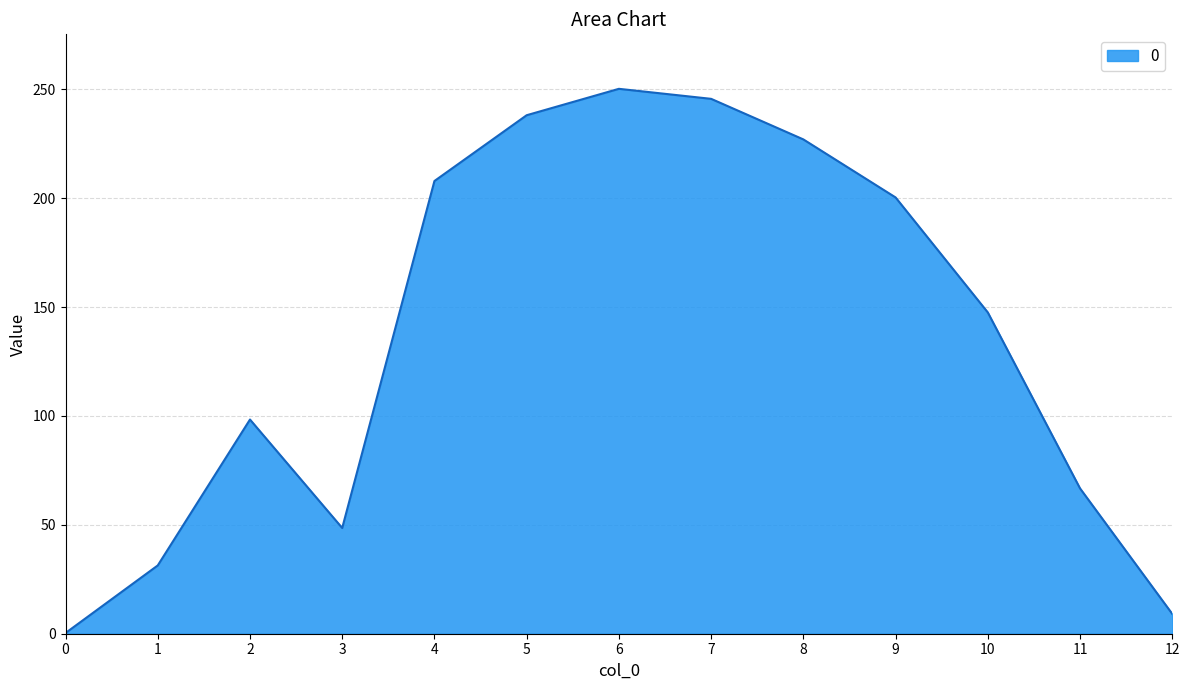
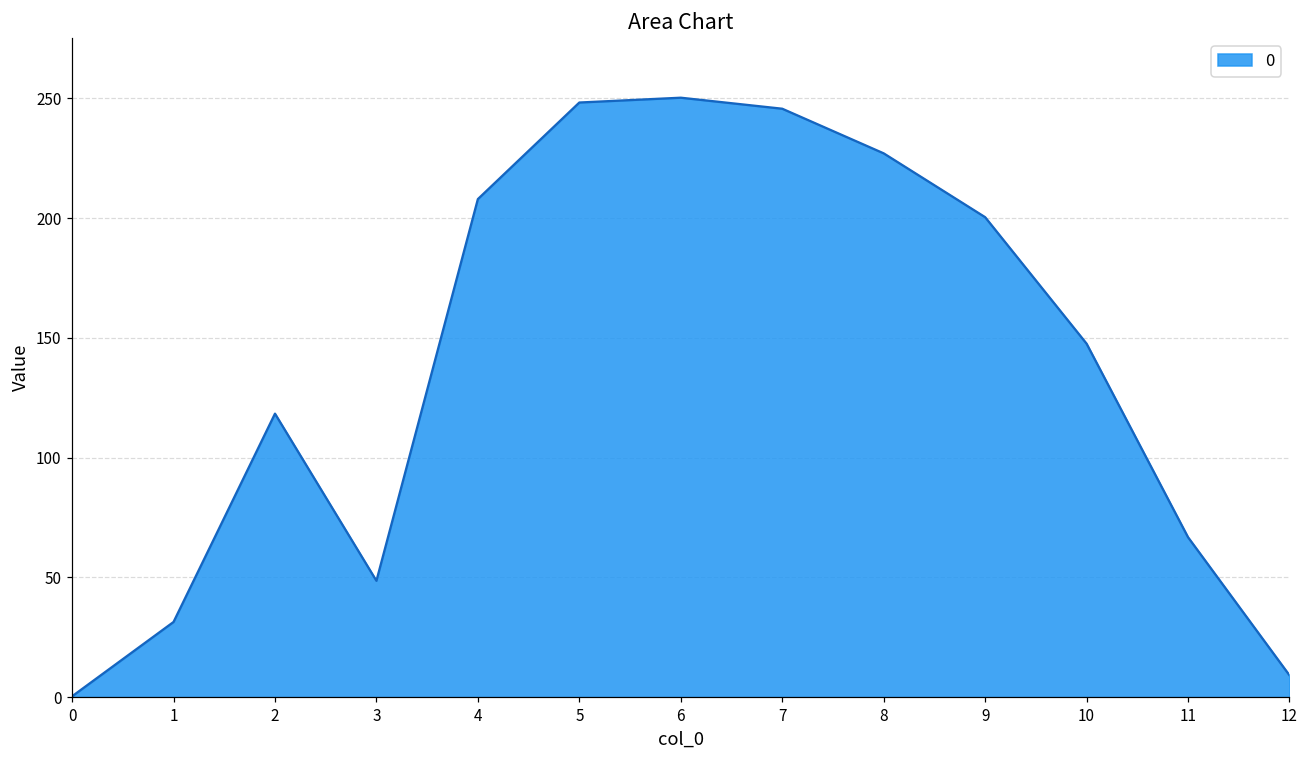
2: 98 -> 118
5: 238 -> 248
